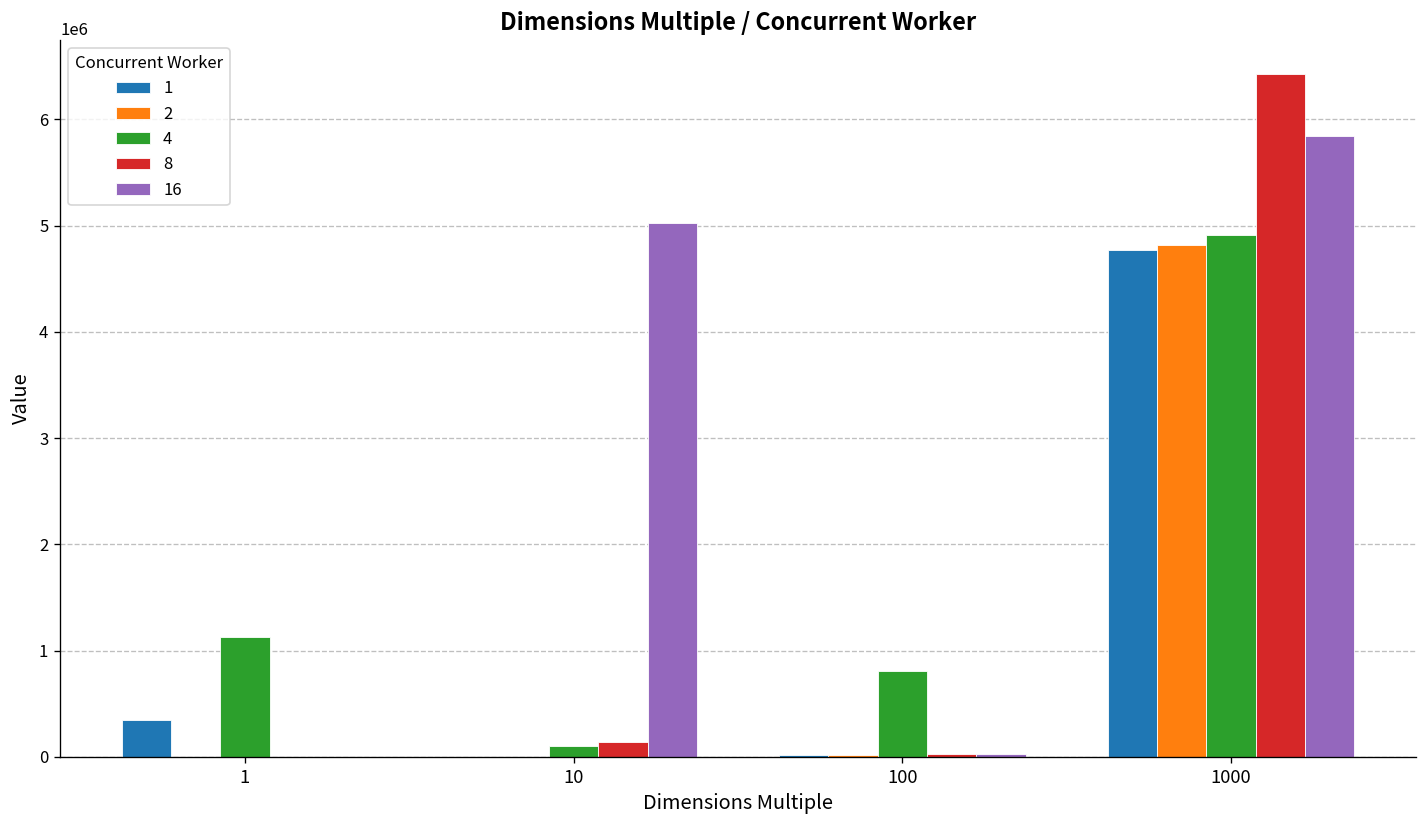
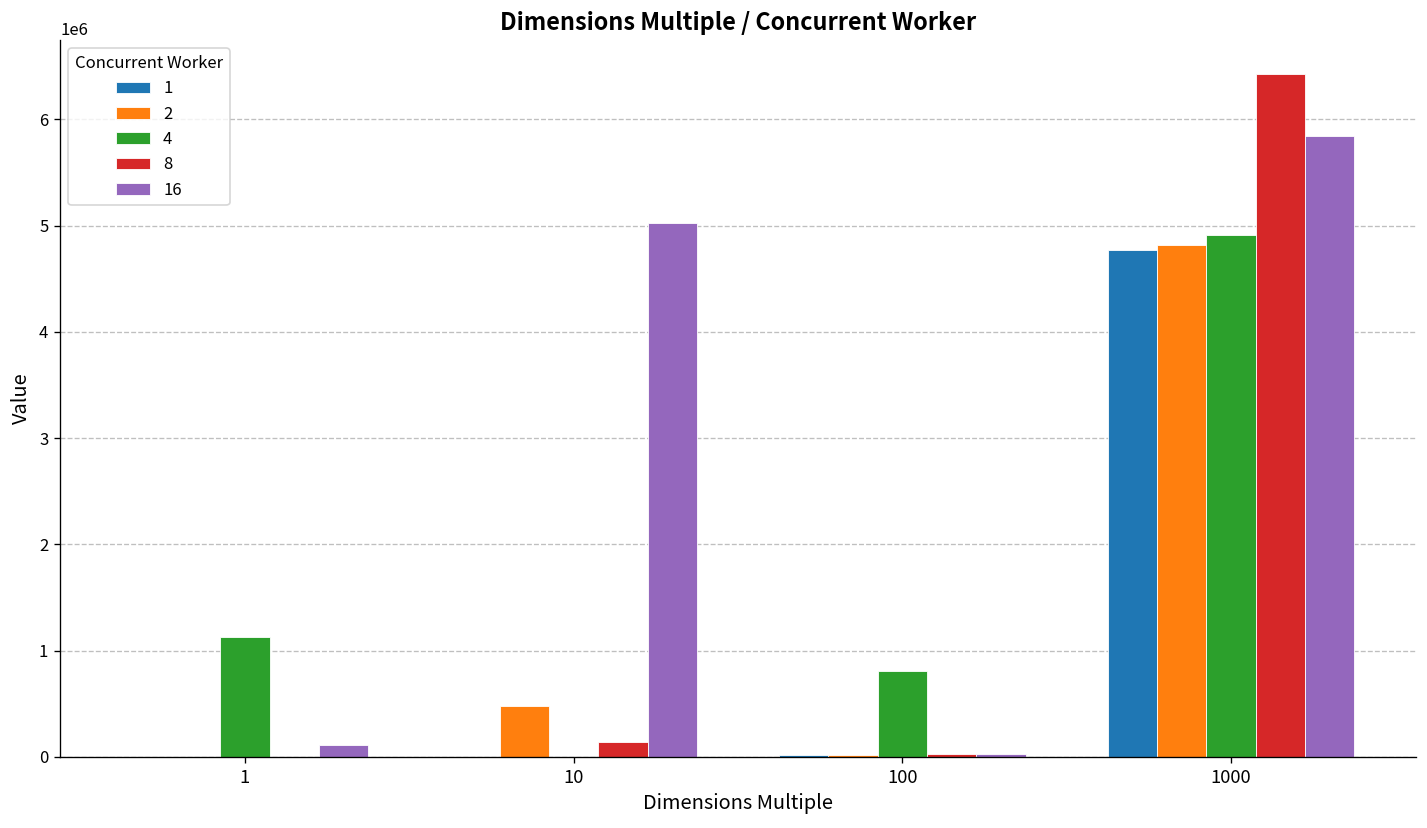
1, 1: 300000 -> 0
16, 1: 0 -> 100000
2, 10: 0 -> 500000
4, 10: 100000 -> 0
